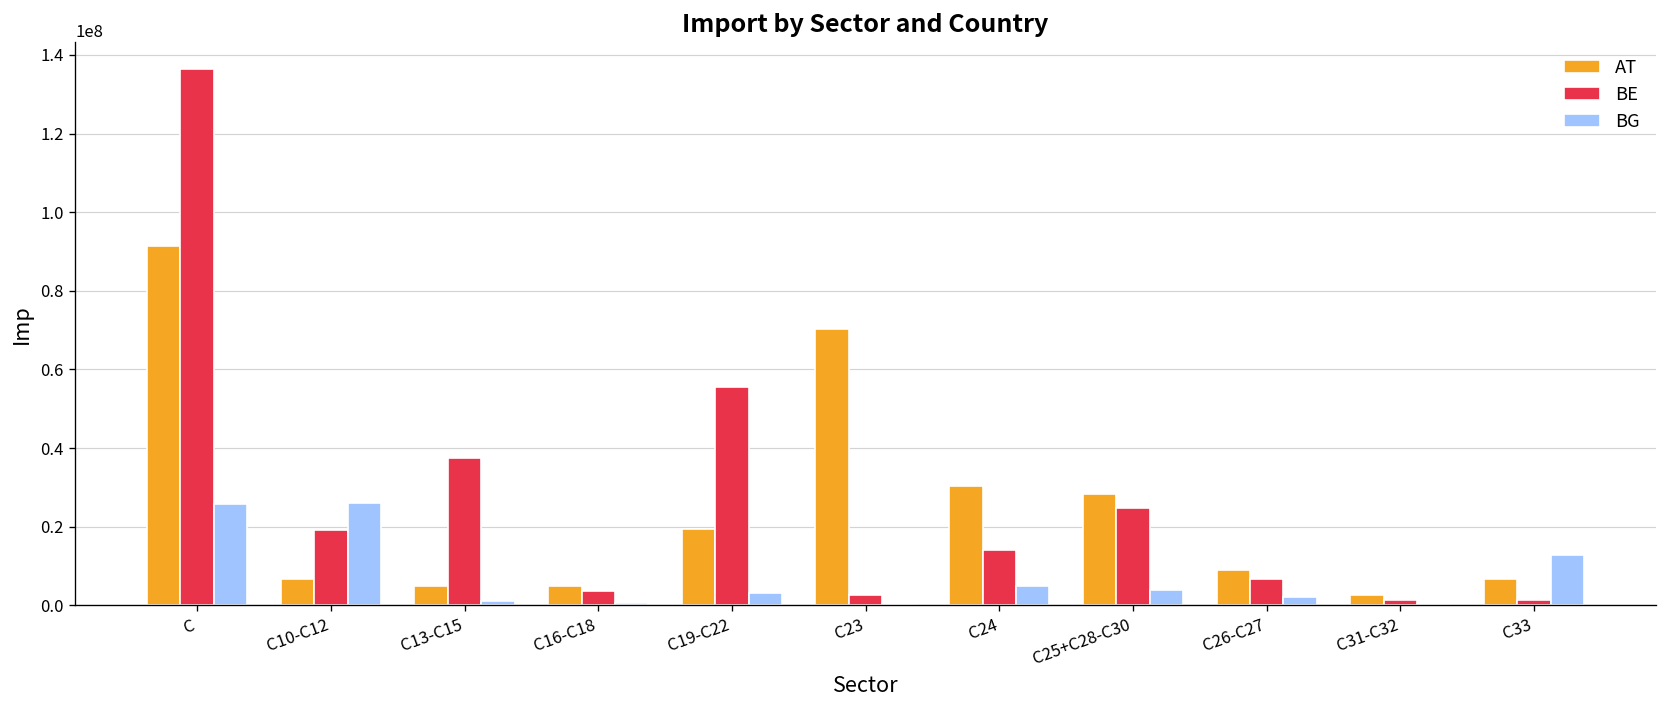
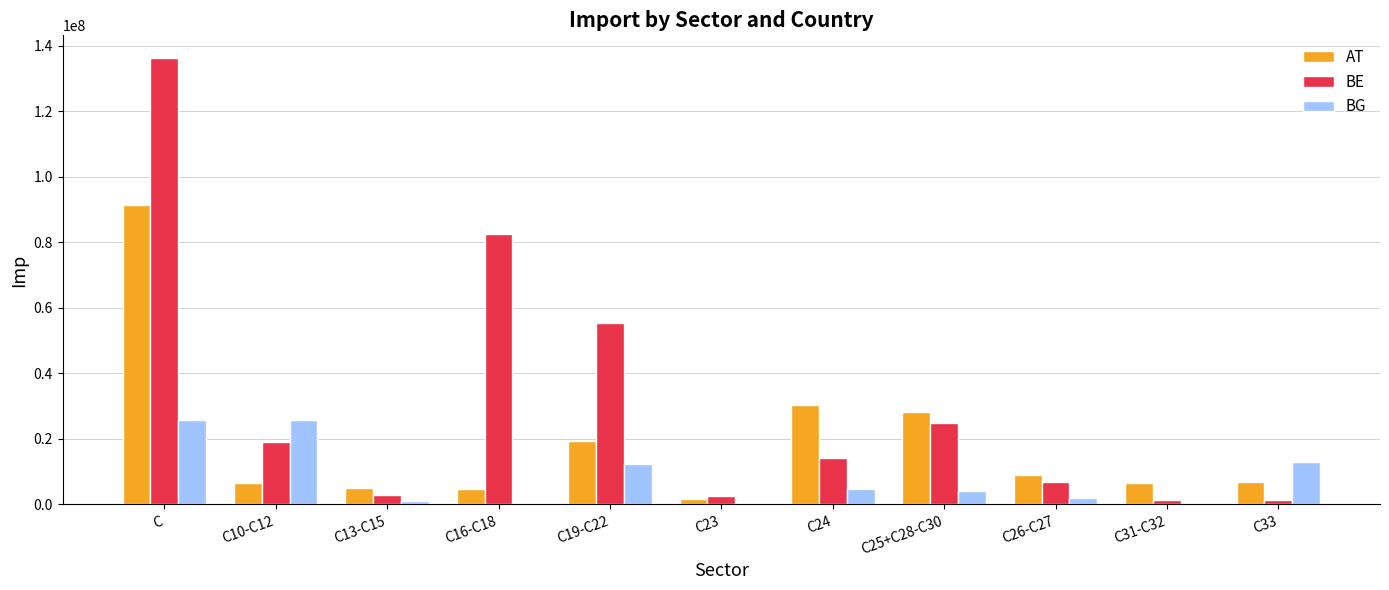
BE, C13-C15: 37000000 -> 3000000
BE, C16-C18: 4000000 -> 83000000
BG, C19-C22: 3000000 -> 12000000
AT, C23: 70000000 -> 2000000
AT, C31-C32: 3000000 -> 6000000
